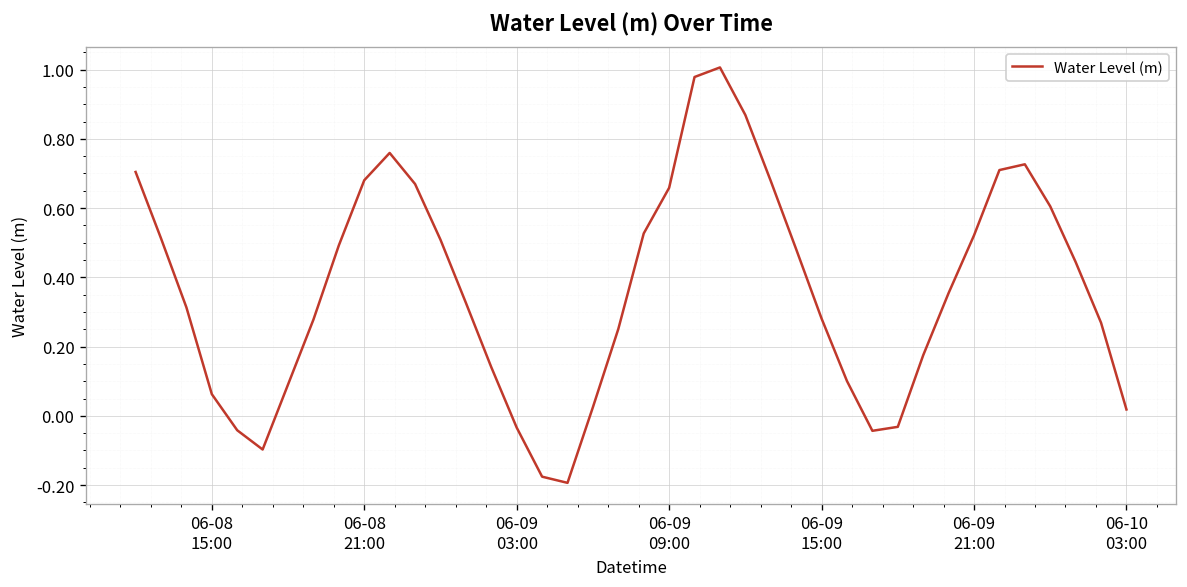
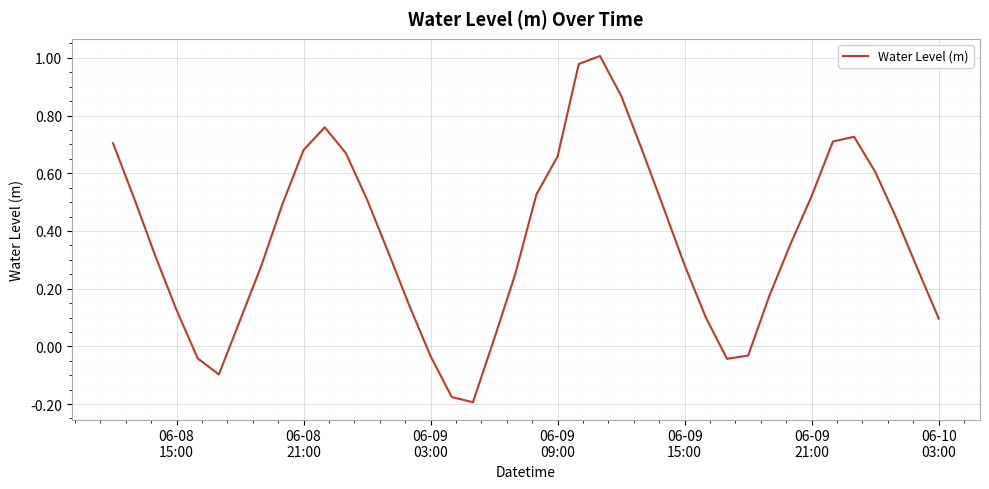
06-08 15:00: 0.06 -> 0.13
06-10 03:00: 0.02 -> 0.10
